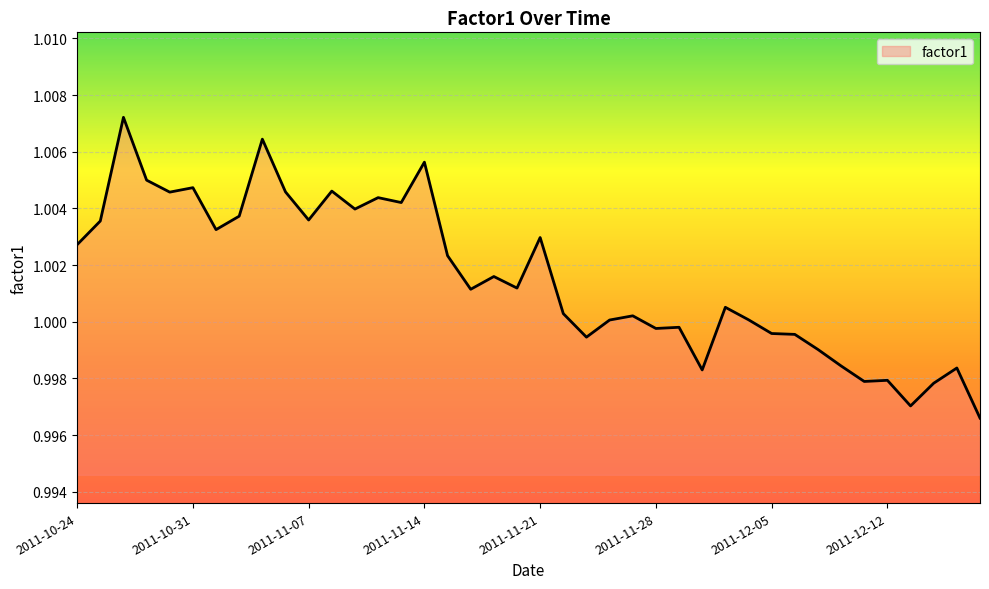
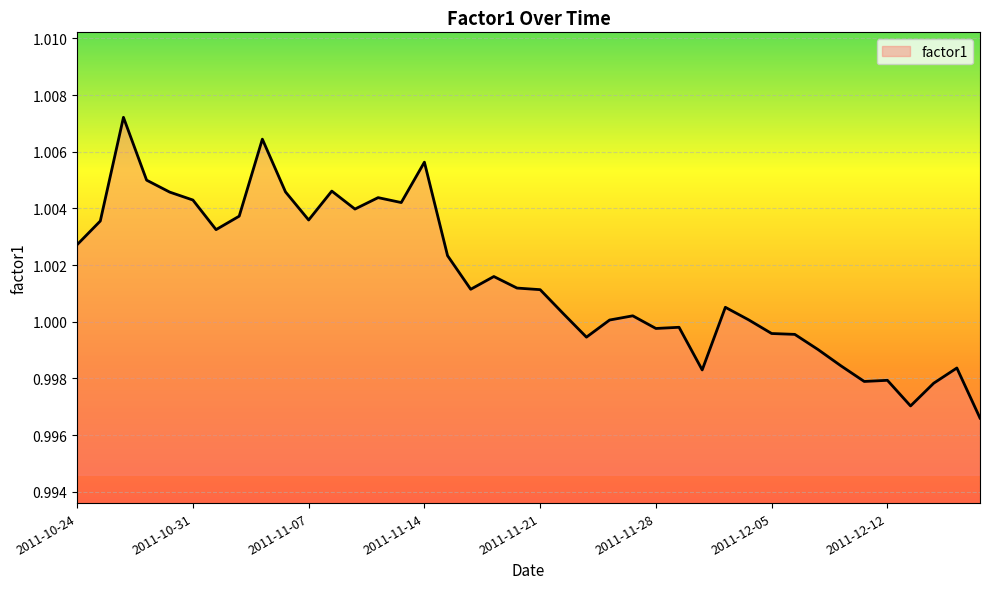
2011-10-31: 1.0047 -> 1.0043
2011-11-21: 1.0030 -> 1.0011
